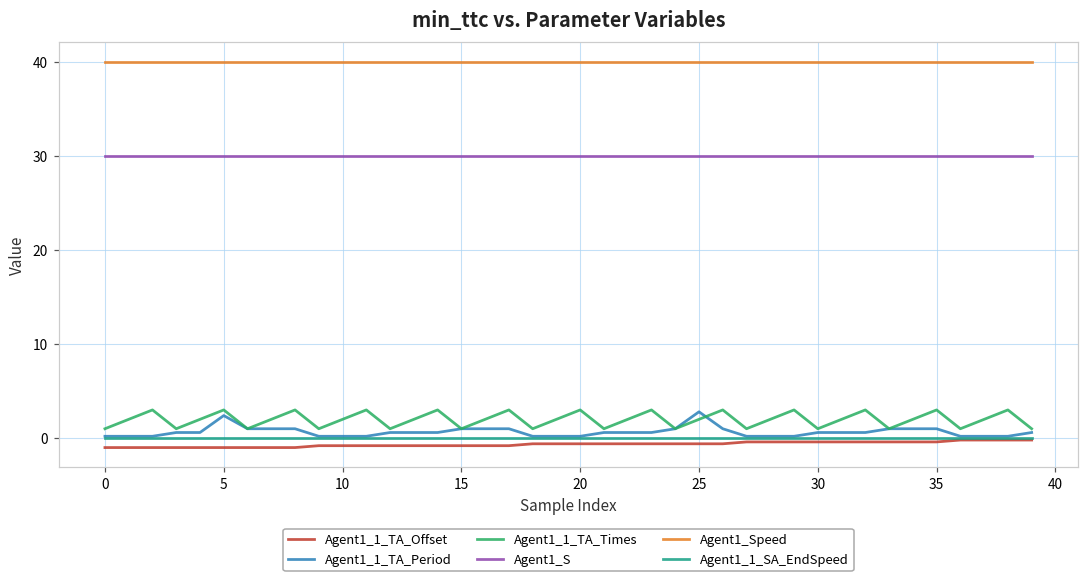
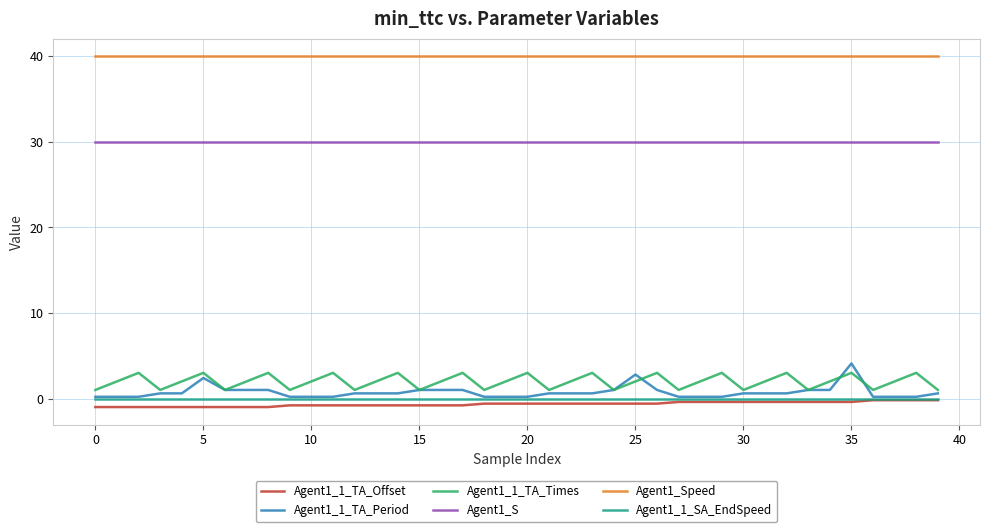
Agent1_1_TA_Period, 35: 1 -> 4
